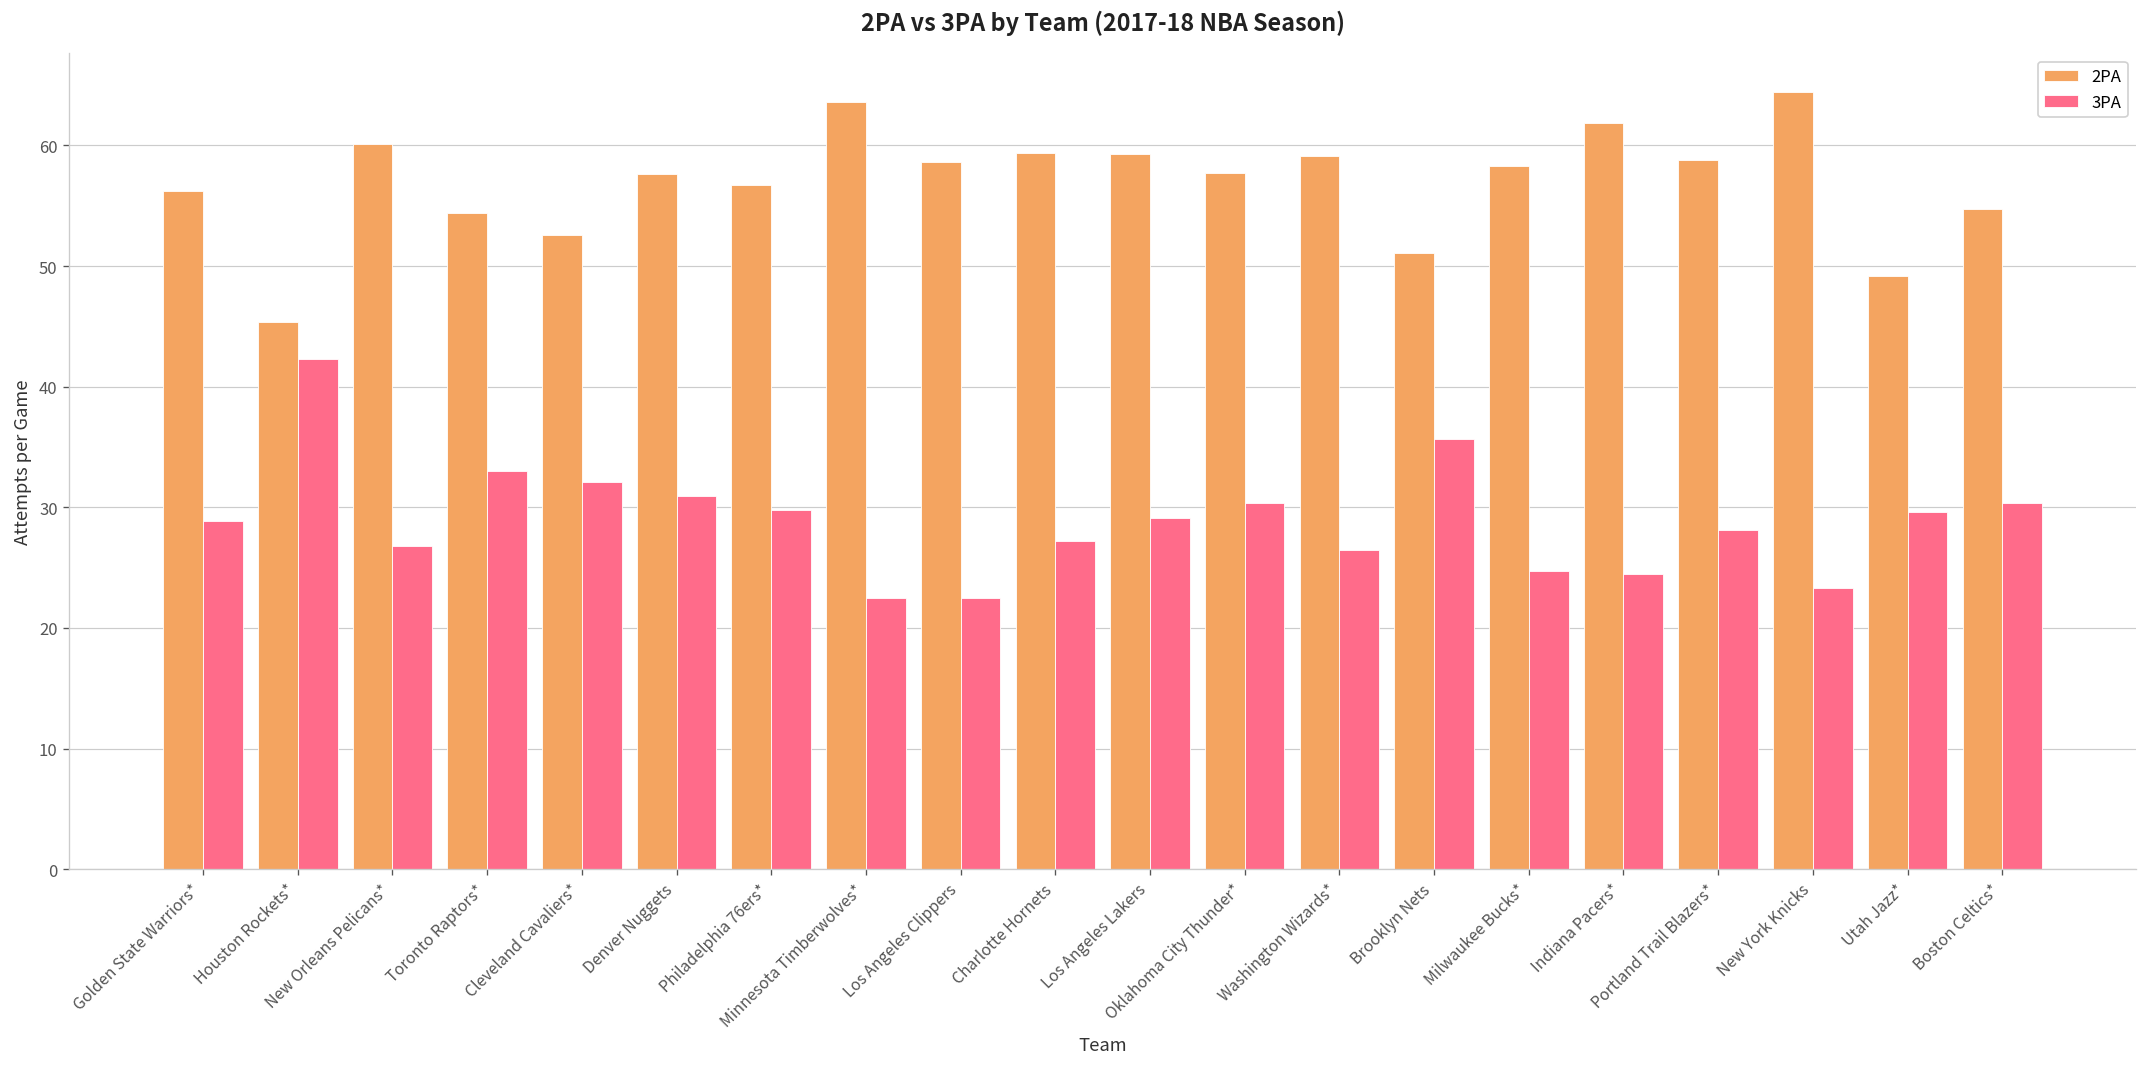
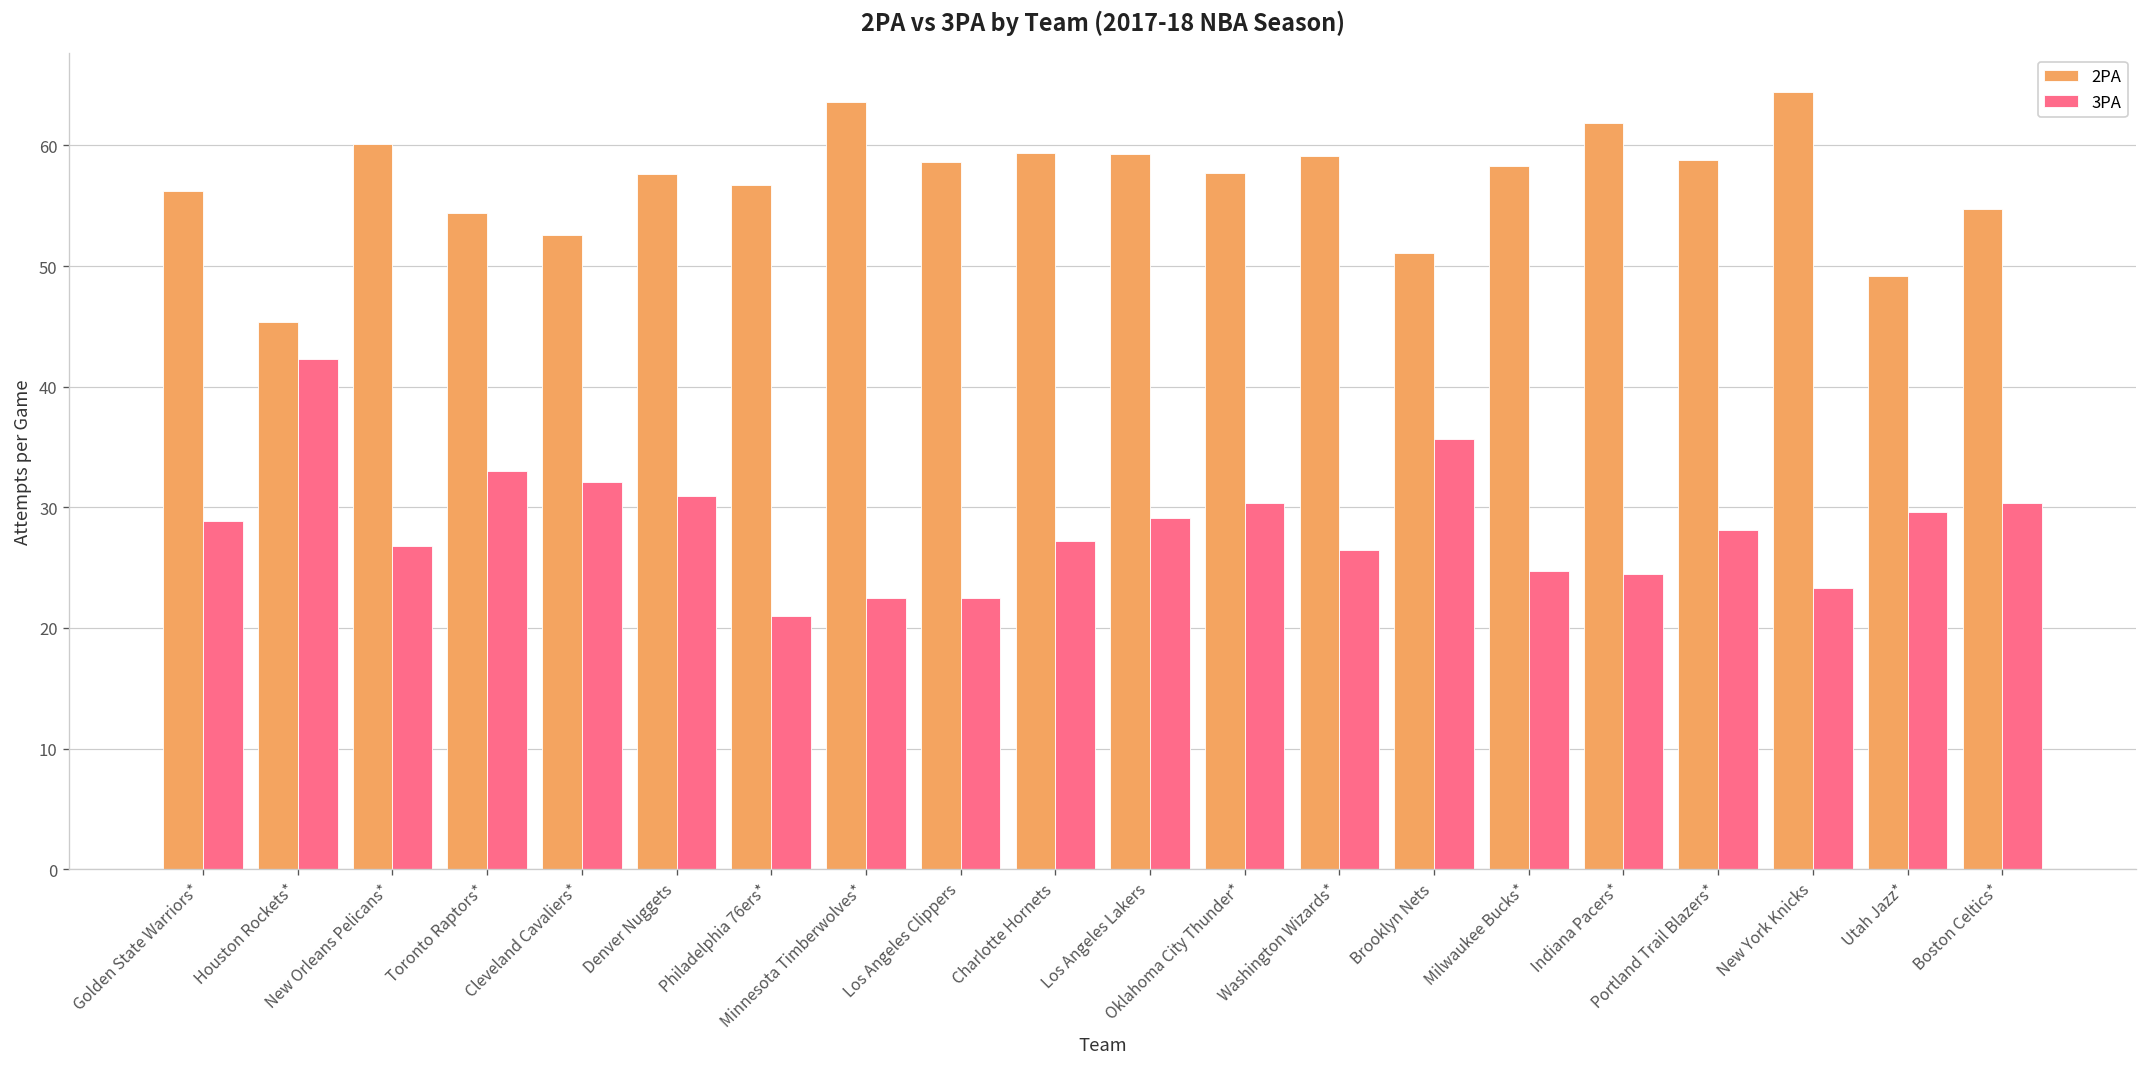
3PA, Philadelphia 76ers*: 29.8 -> 21.0
